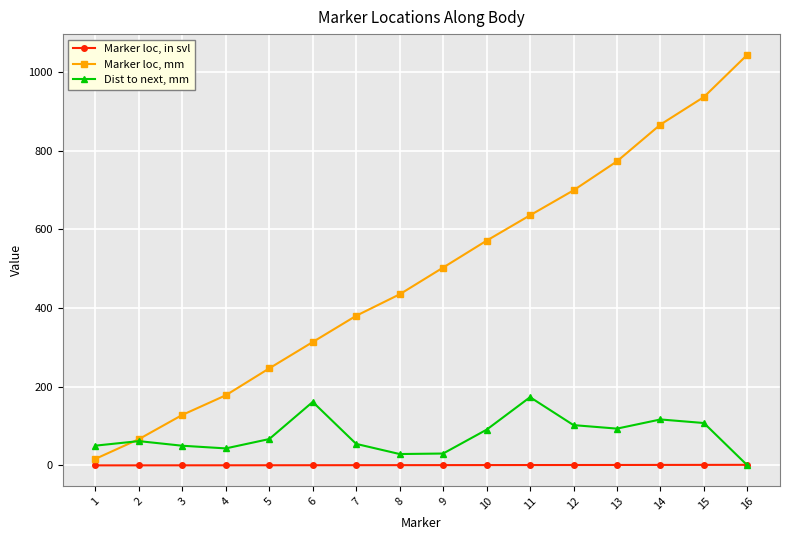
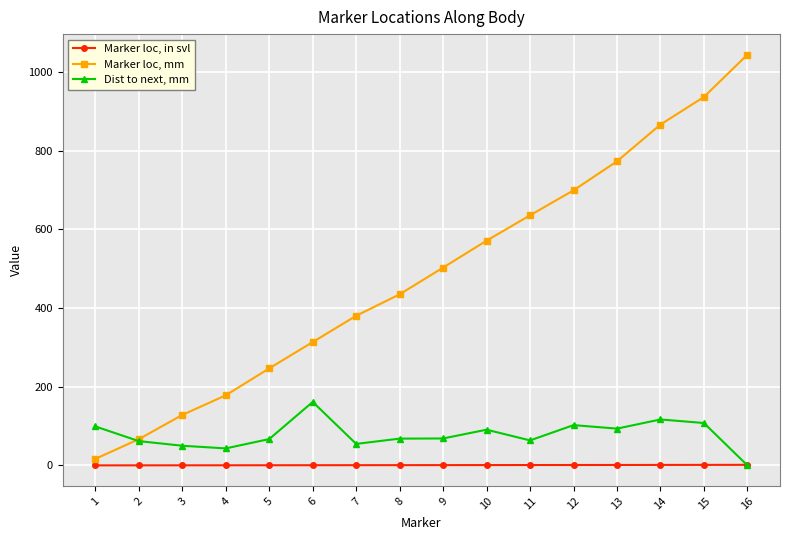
Dist to next, mm, 1: 50 -> 100
Dist to next, mm, 8: 30 -> 70
Dist to next, mm, 9: 30 -> 70
Dist to next, mm, 11: 170 -> 60
